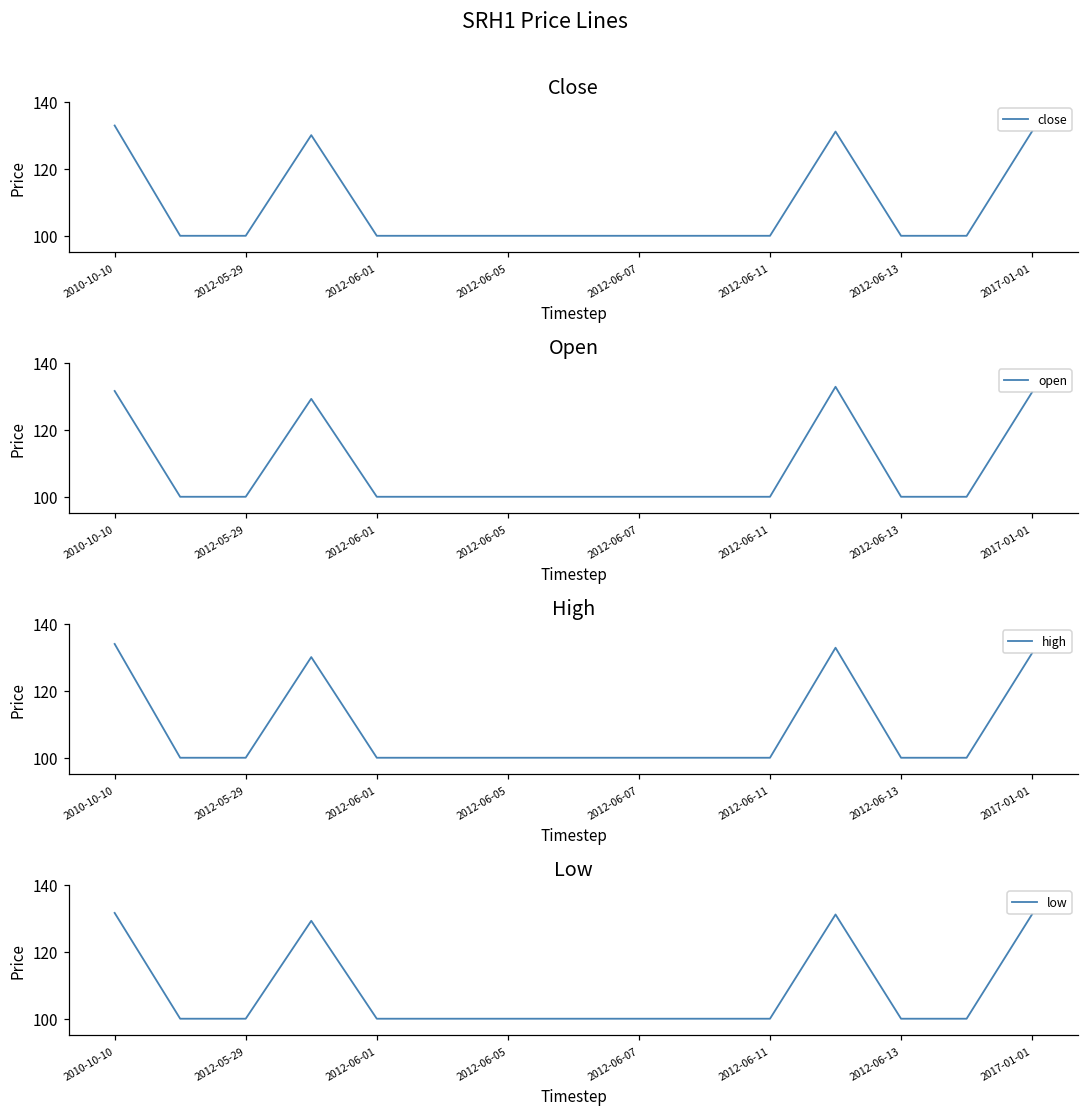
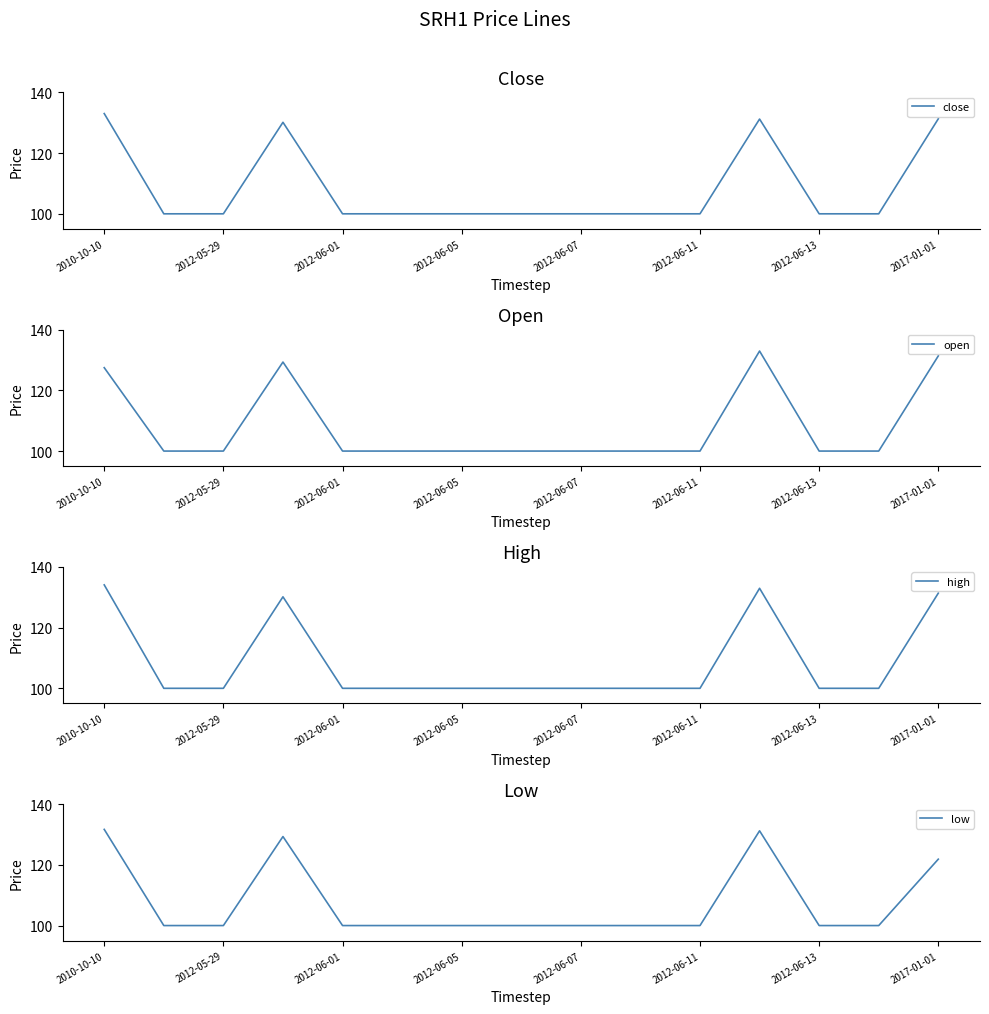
Open, 2010-10-10: 132 -> 127
Low, 2017-01-01: 131 -> 122
